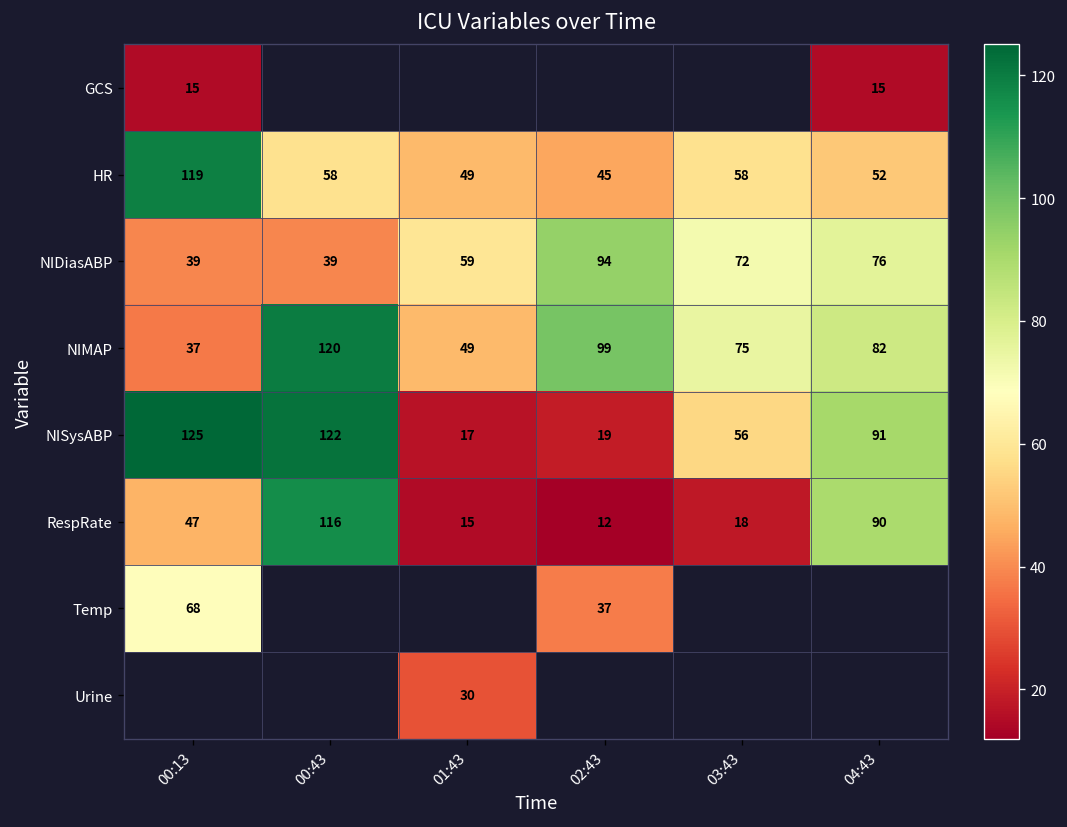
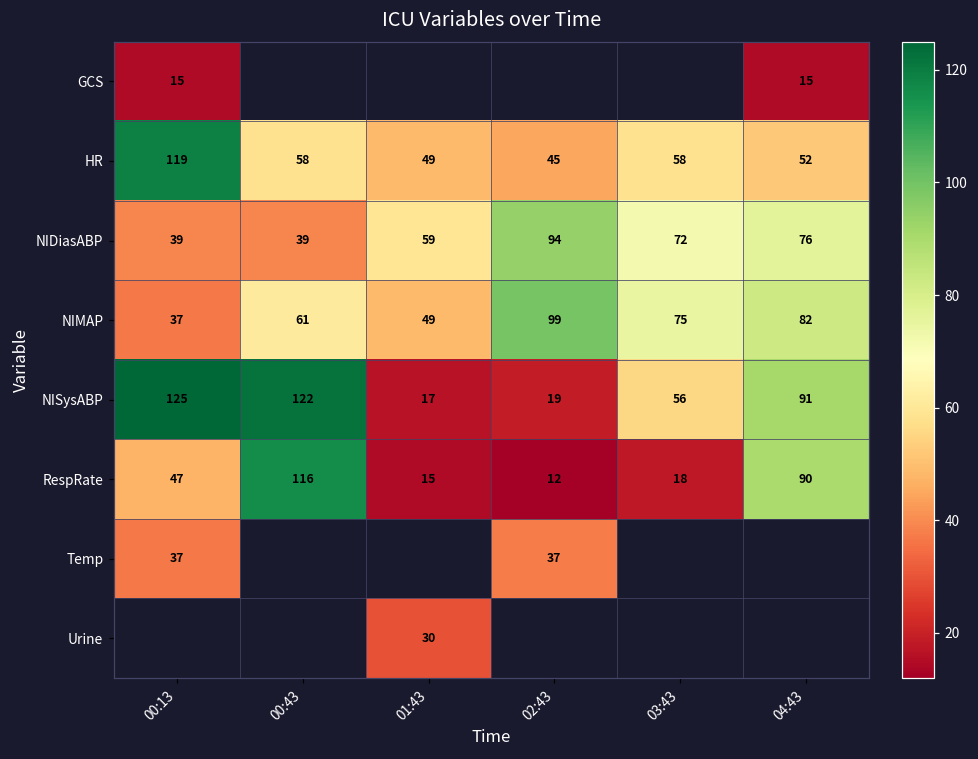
NIMAP, 00:43: 120 -> 61
Temp, 00:13: 68 -> 37
